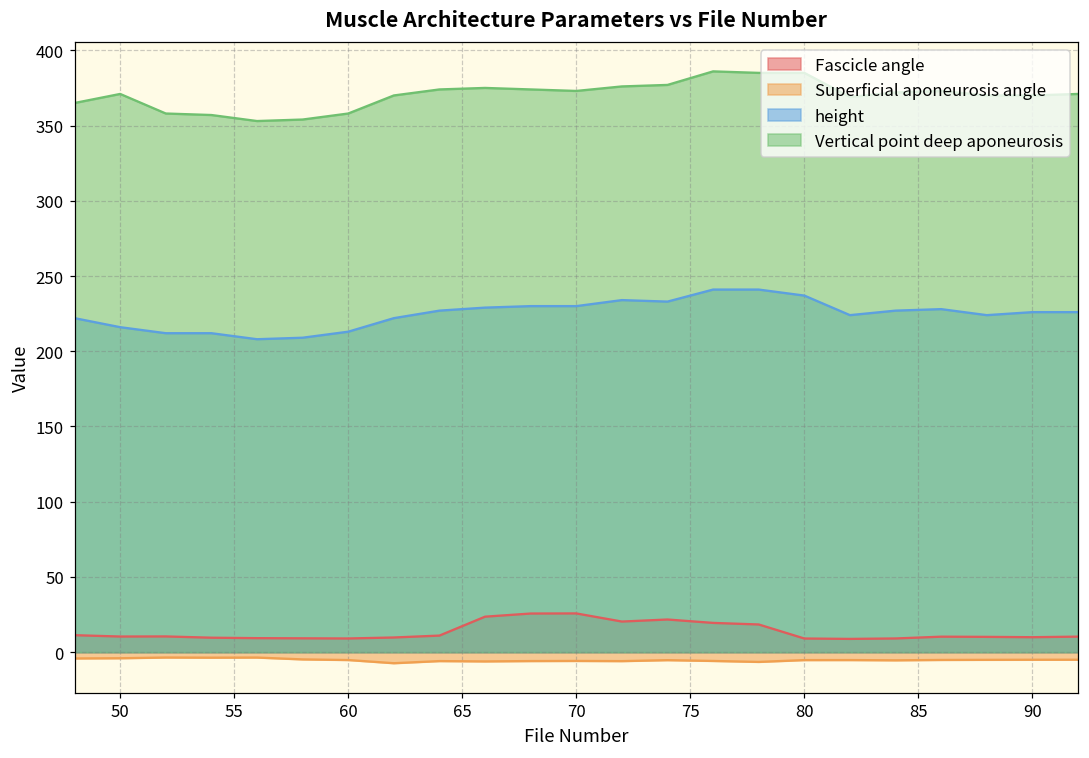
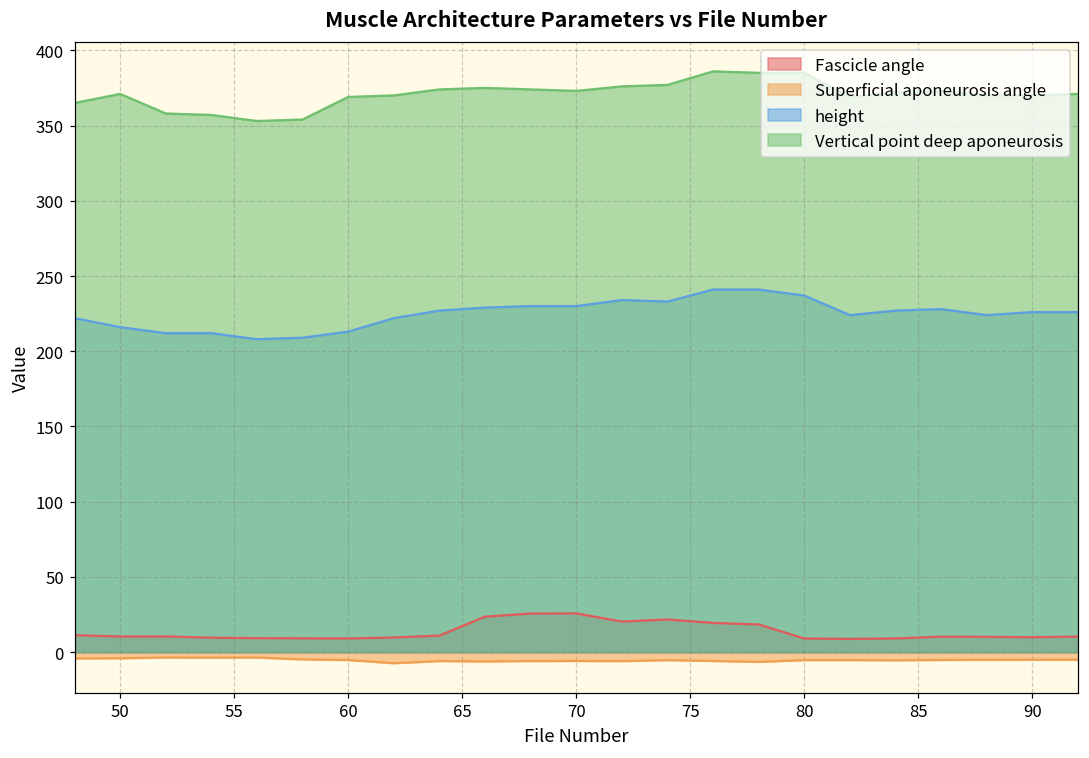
Vertical point deep aponeurosis, 60: 358 -> 369
